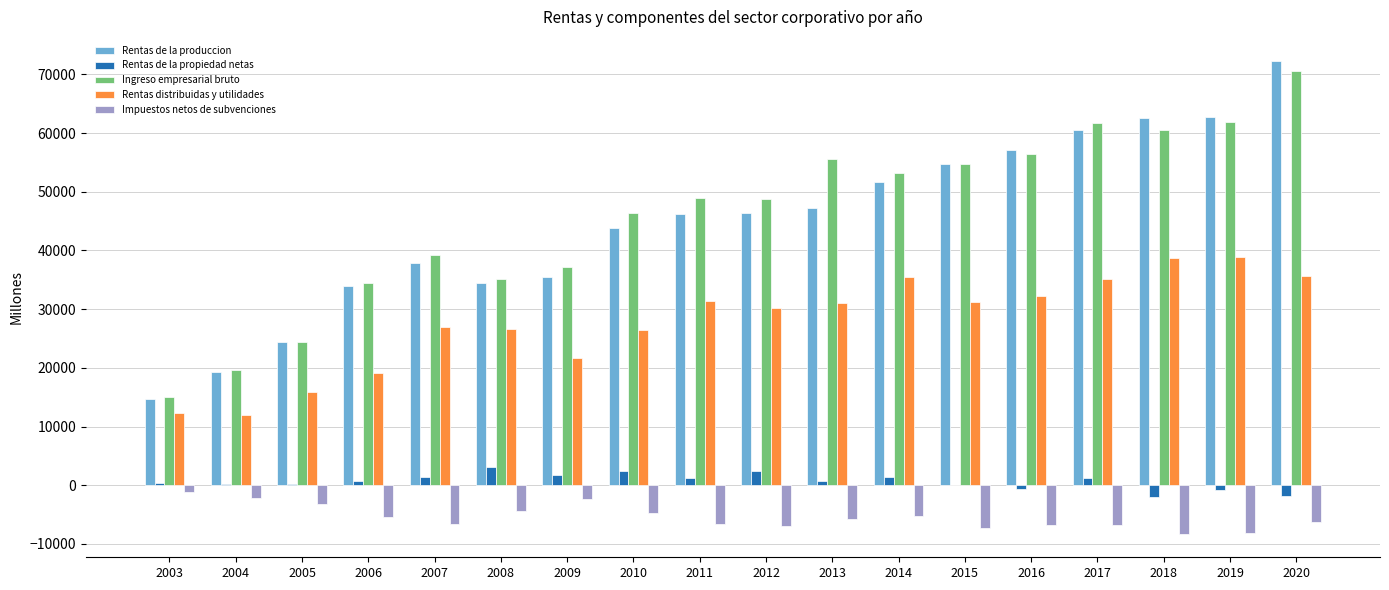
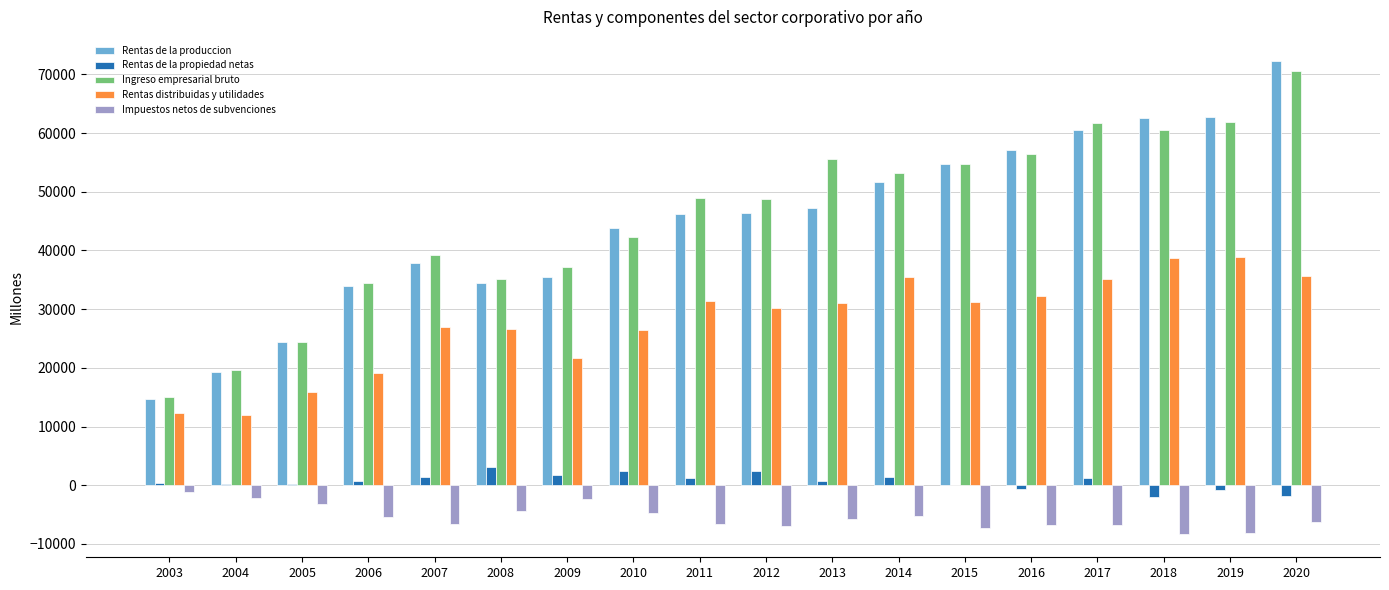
Ingreso empresarial bruto, 2010: 46000 -> 42000
